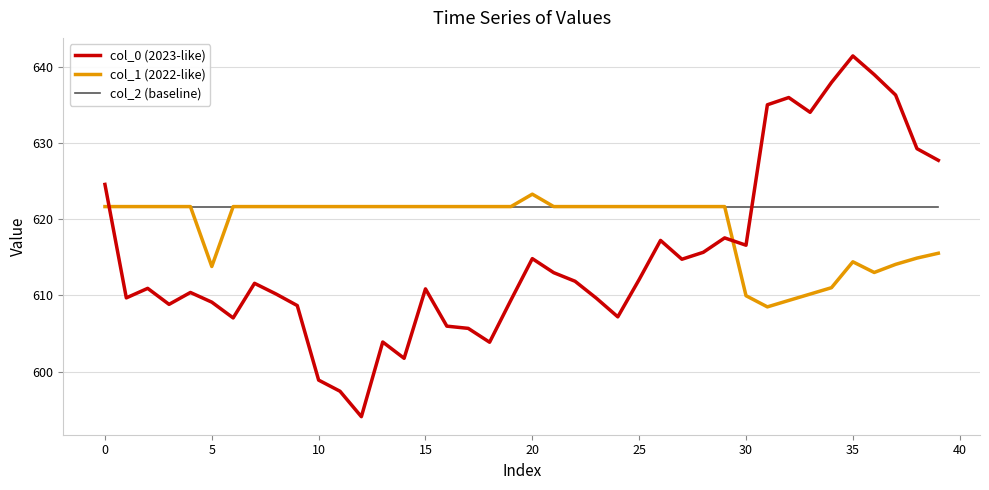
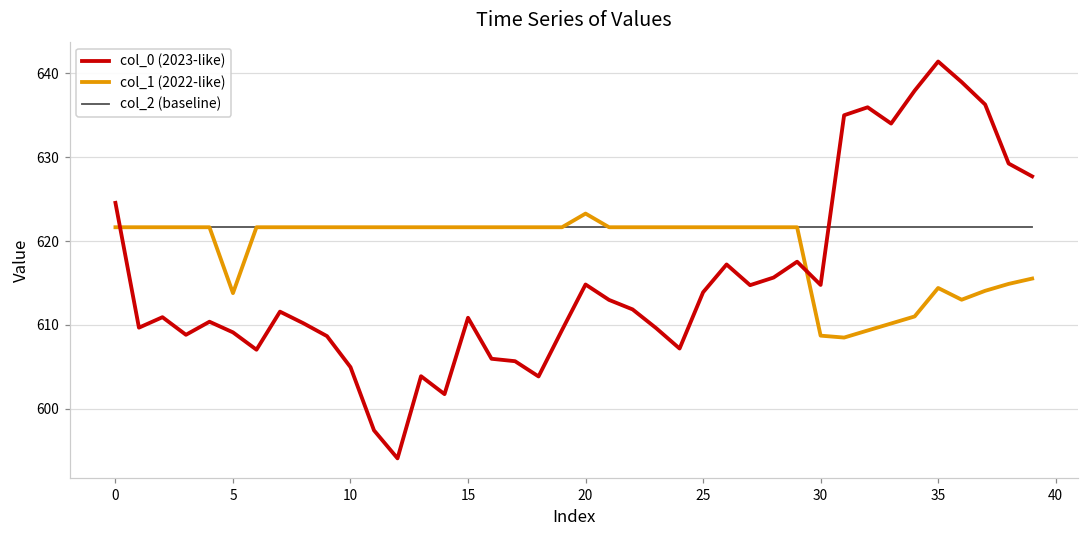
col_0 (2023-like), 10: 599 -> 605
col_0 (2023-like), 25: 612 -> 614
col_0 (2023-like), 30: 617 -> 615
col_1 (2022-like), 30: 610 -> 609
